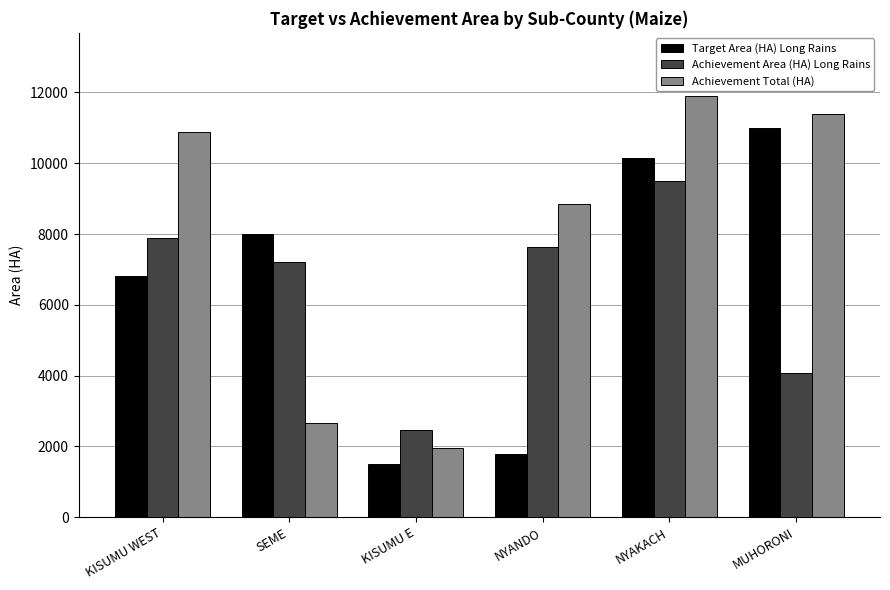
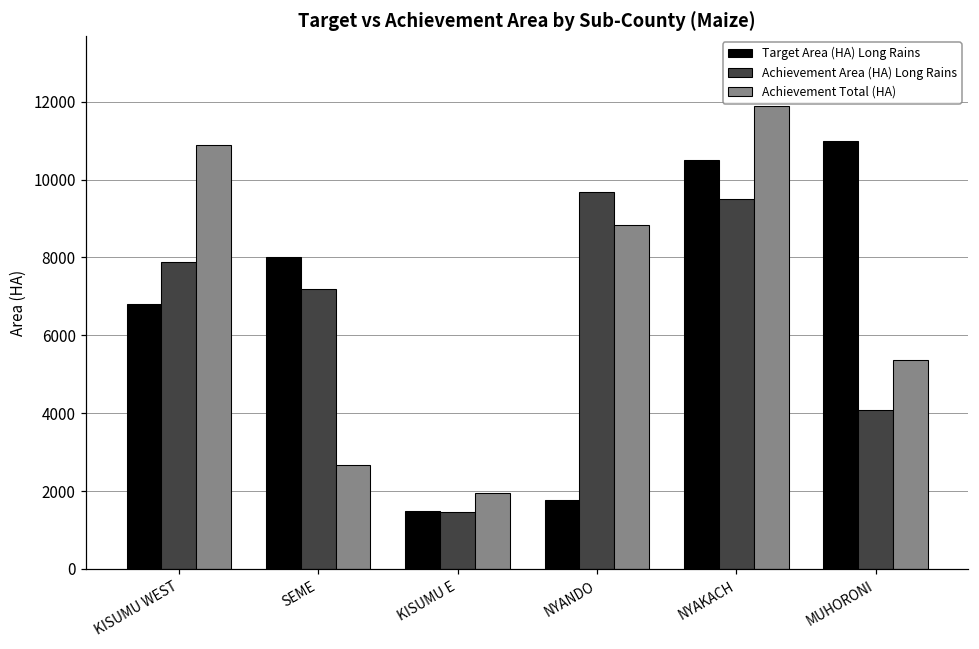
Achievement Area (HA) Long Rains, KISUMU E: 2500 -> 1500
Achievement Area (HA) Long Rains, NYANDO: 7600 -> 9700
Target Area (HA) Long Rains, NYAKACH: 10200 -> 10500
Achievement Total (HA), MUHORONI: 11400 -> 5400
